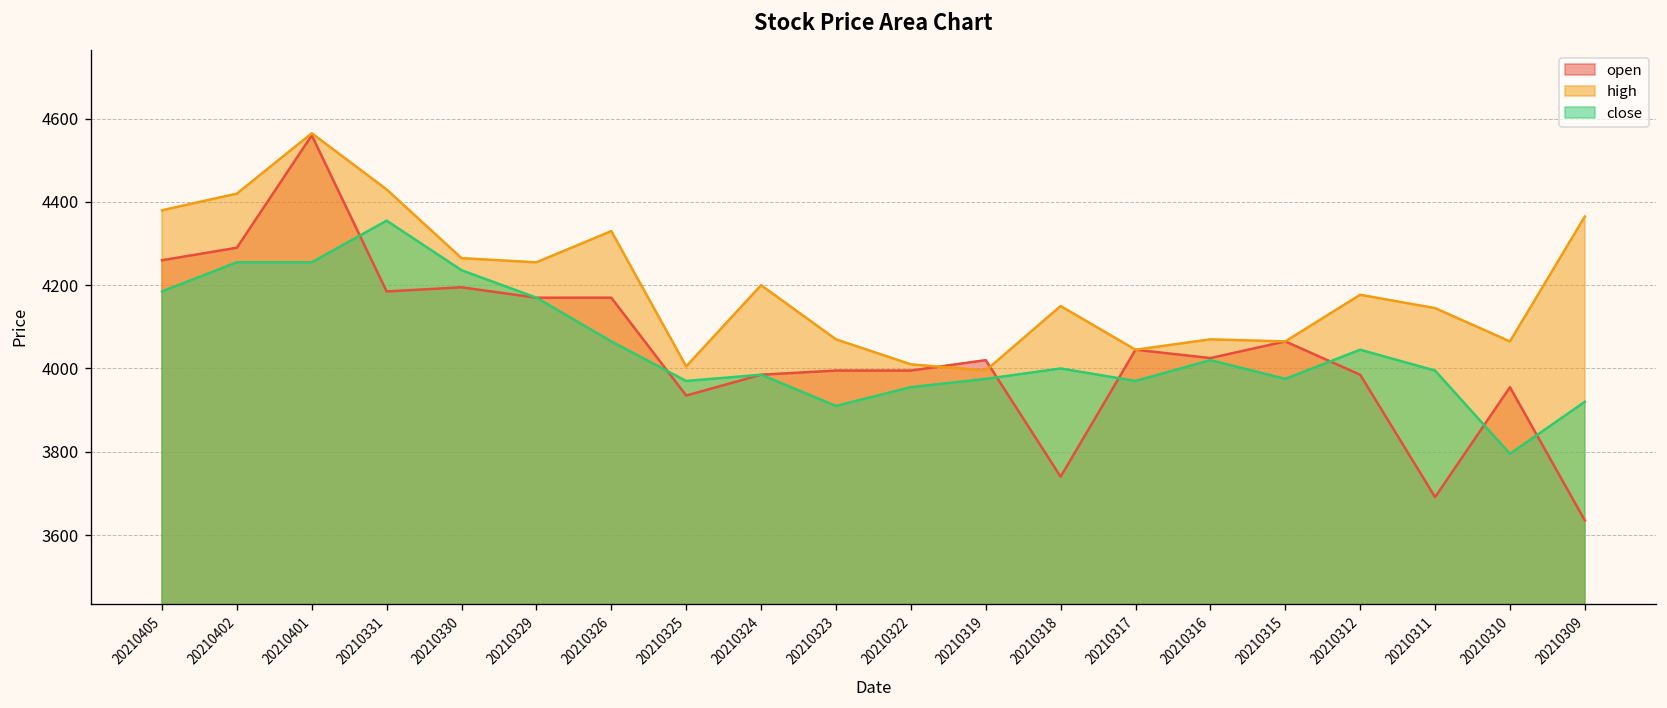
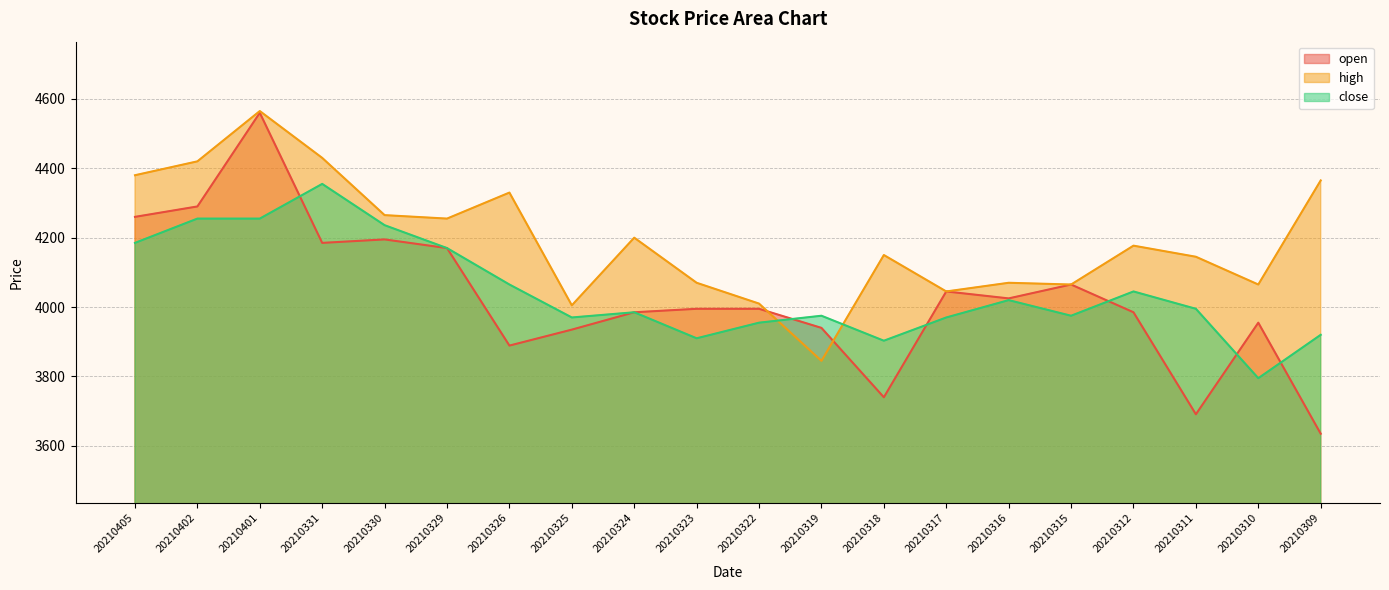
open, 20210326: 4170 -> 3890
open, 20210319: 4020 -> 3940
high, 20210319: 4000 -> 3850
close, 20210318: 4000 -> 3900
